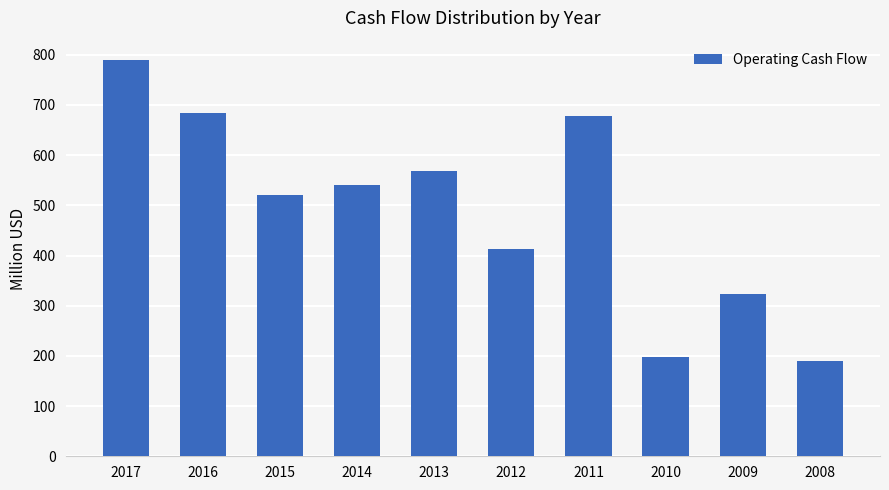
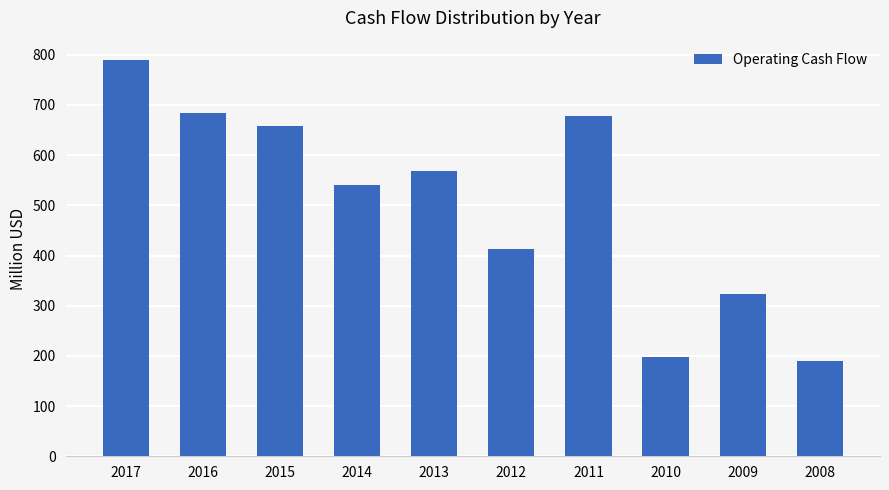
2015: 520 -> 660
